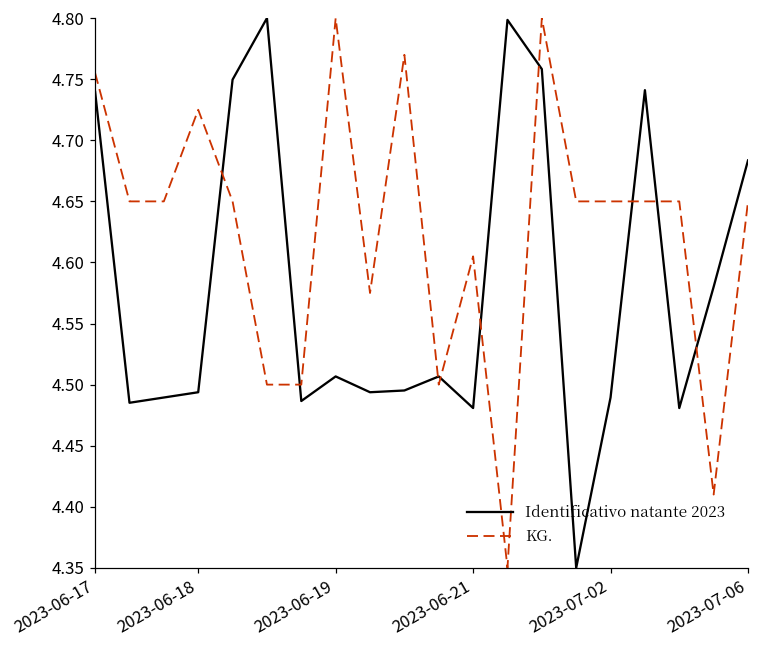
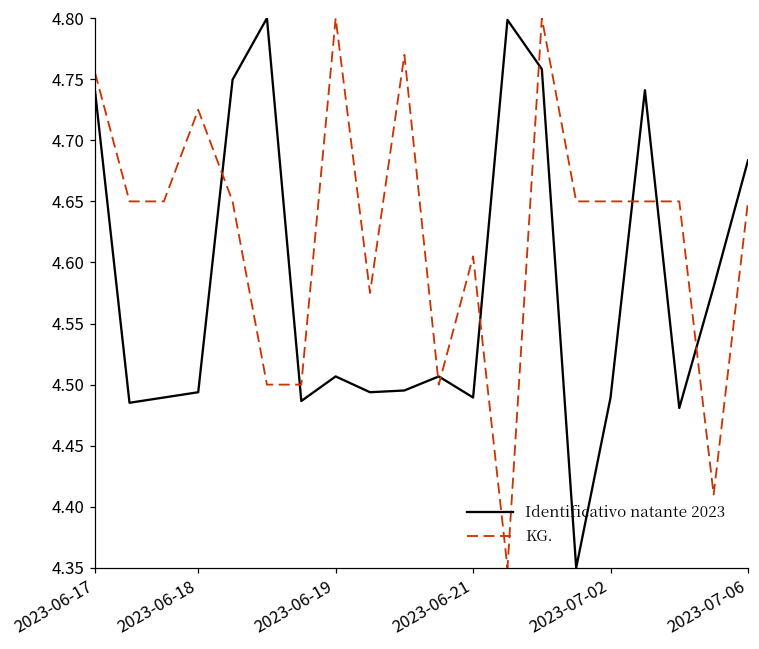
Identificativo natante 2023, 2023-06-21: 4.481 -> 4.489
